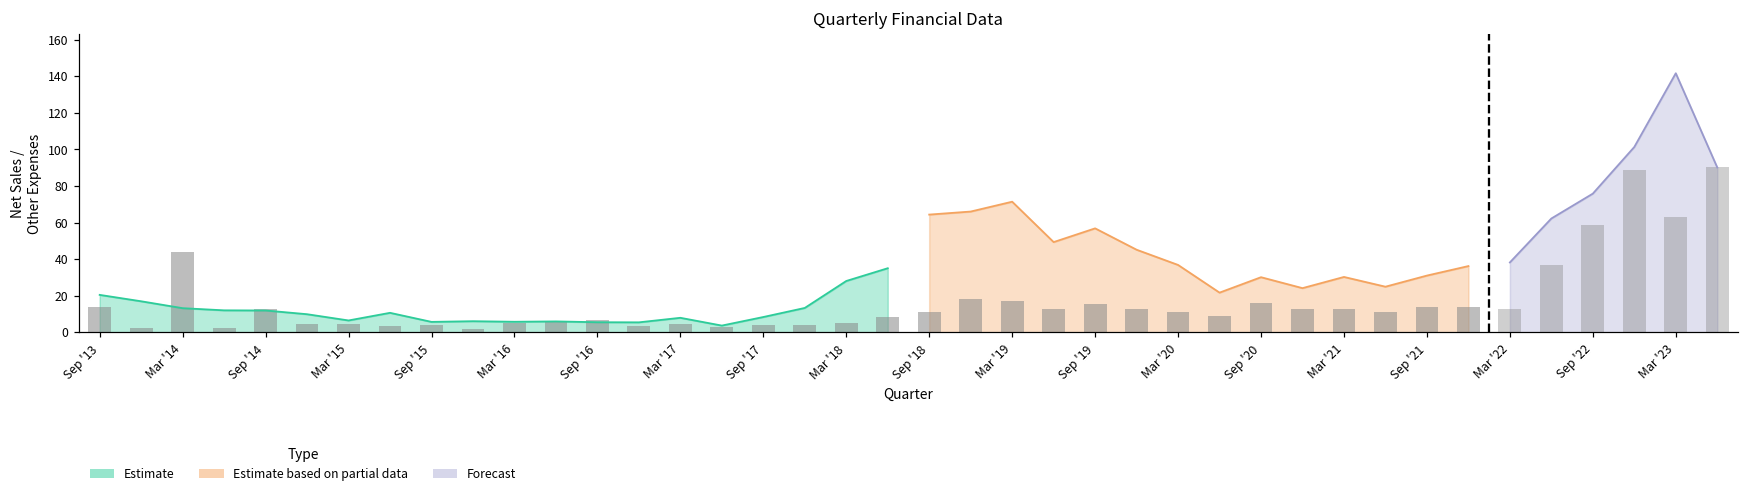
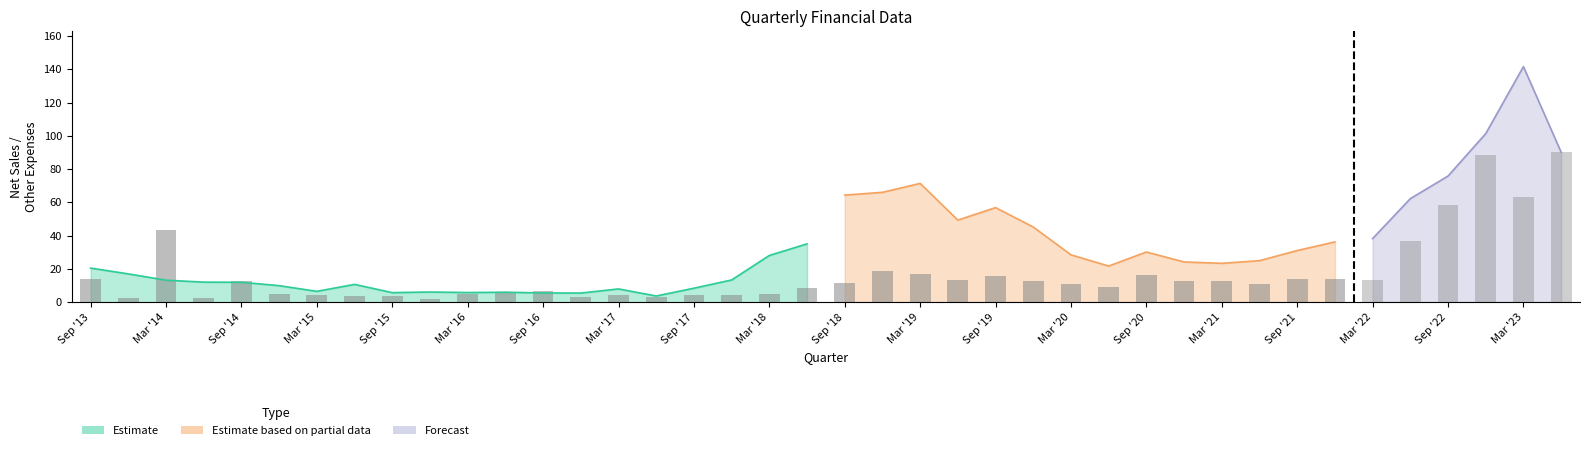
Estimate based on partial data, Mar '20: 37 -> 28
Estimate based on partial data, Mar '21: 30 -> 23
